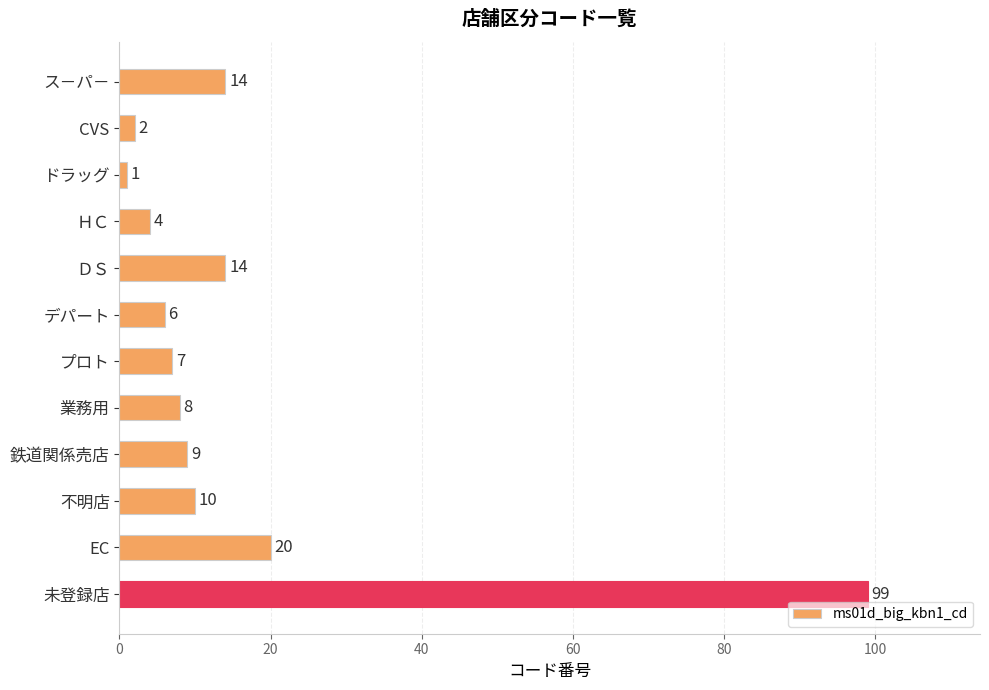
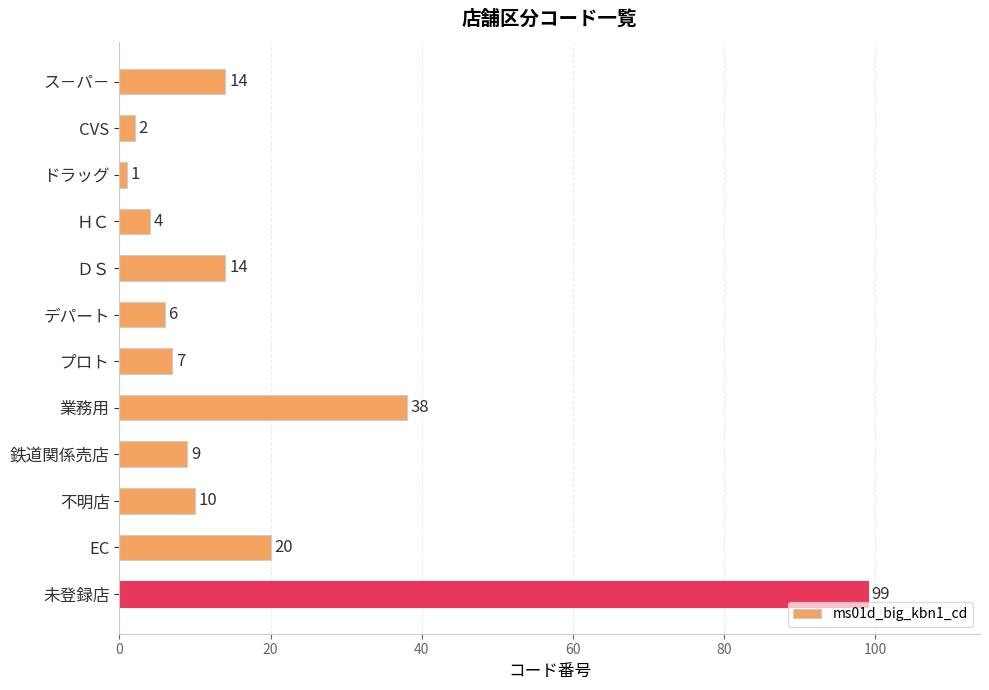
業務用: 8 -> 38
